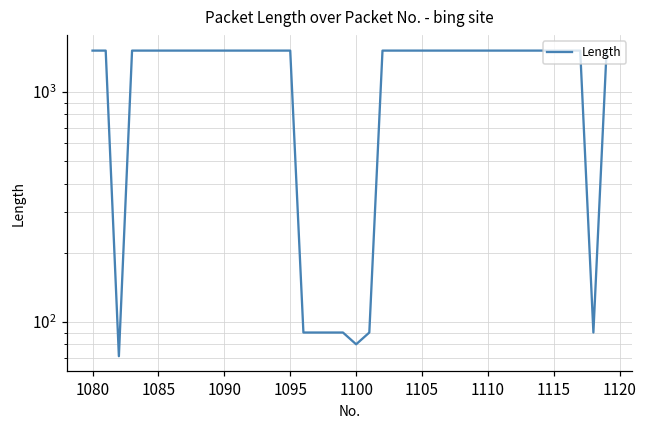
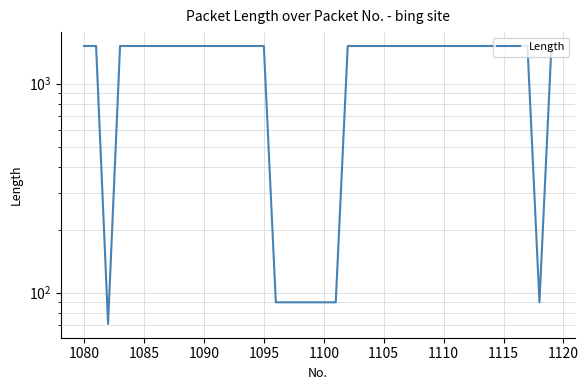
1100: 80 -> 90
